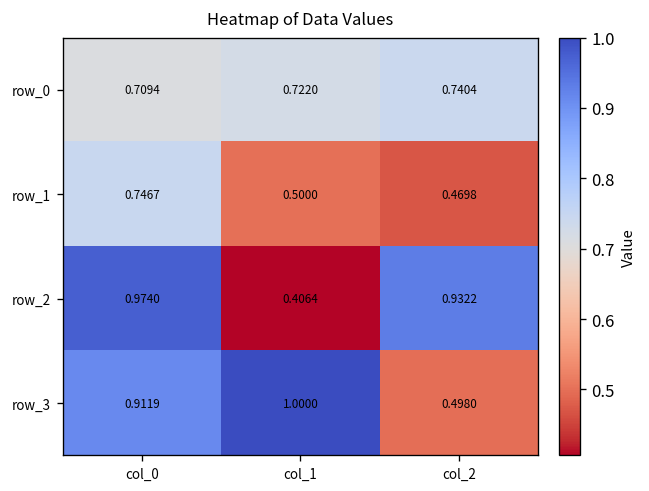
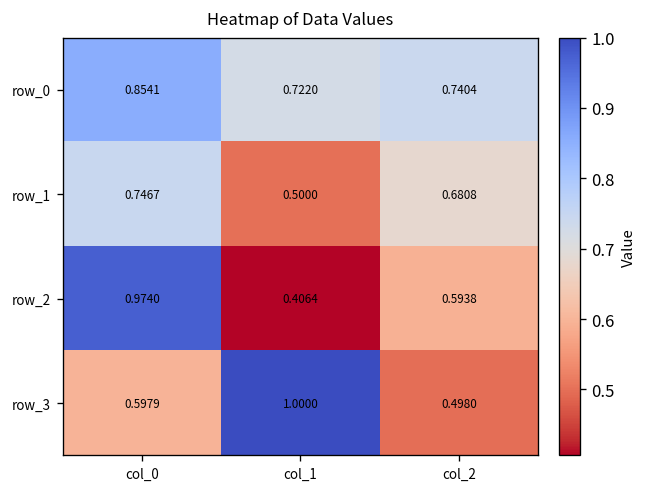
row_0, col_0: 0.7094 -> 0.8541
row_1, col_2: 0.4698 -> 0.6808
row_2, col_2: 0.9322 -> 0.5938
row_3, col_0: 0.9119 -> 0.5979
